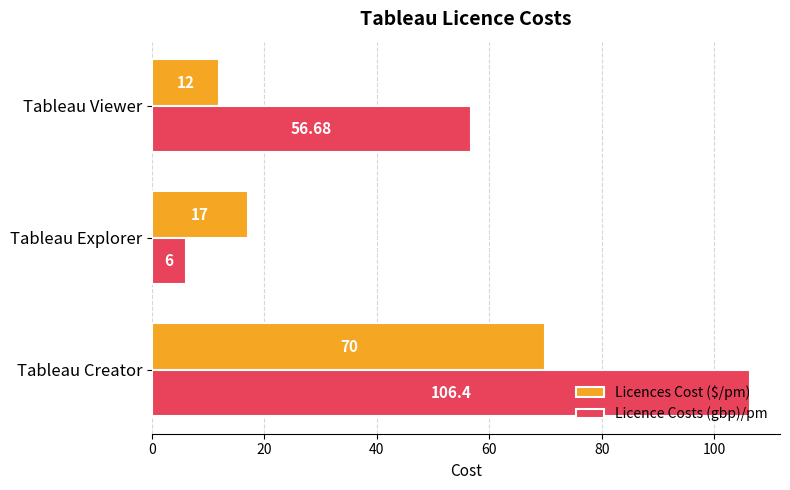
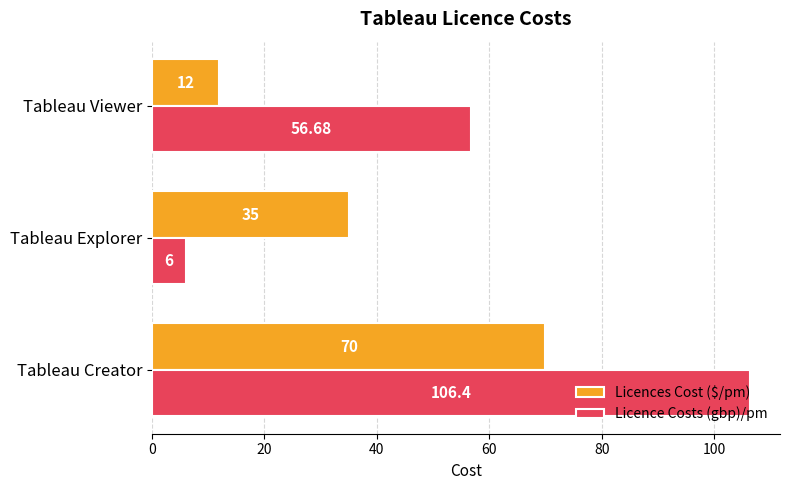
Licences Cost ($/pm), Tableau Explorer: 17 -> 35
